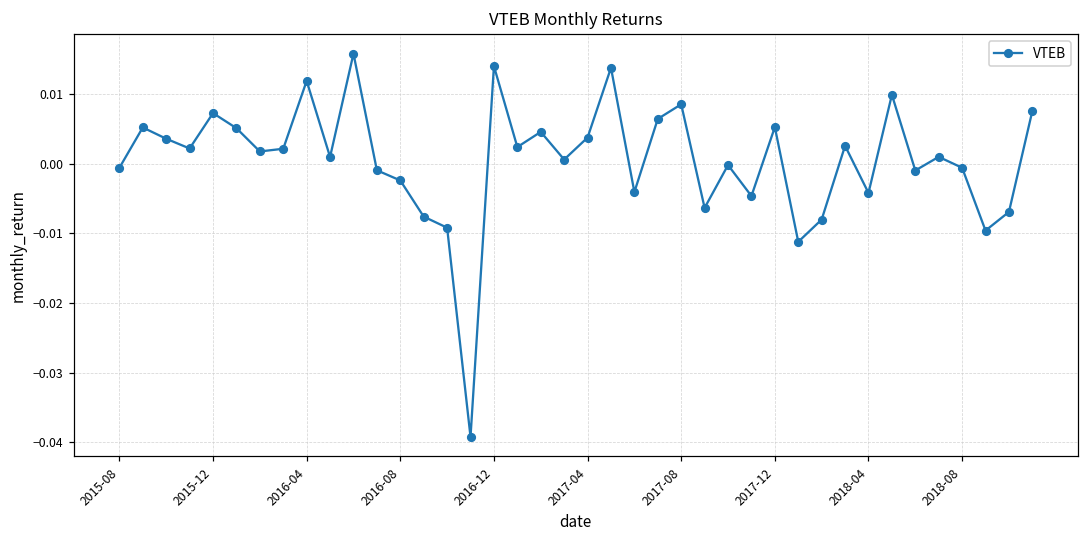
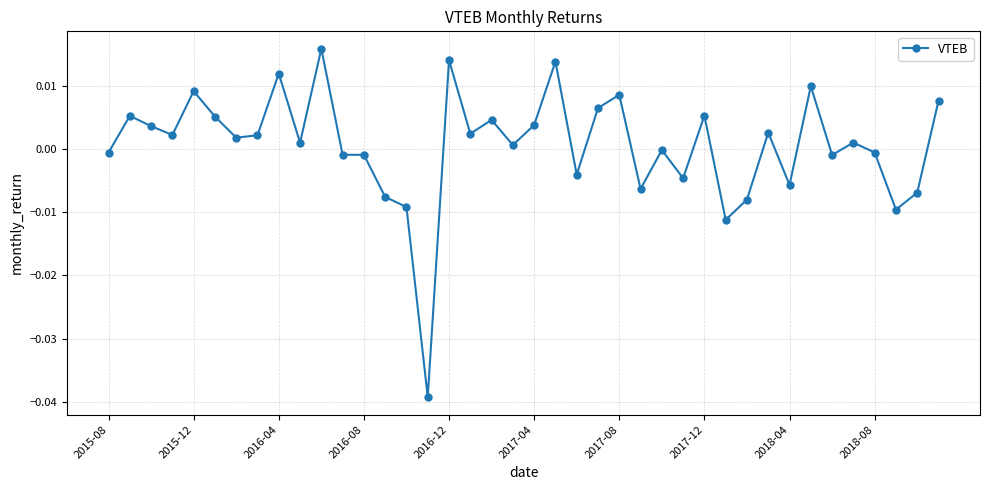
2015-12: 0.007 -> 0.009
2016-08: -0.002 -> -0.001
2018-04: -0.004 -> -0.006
